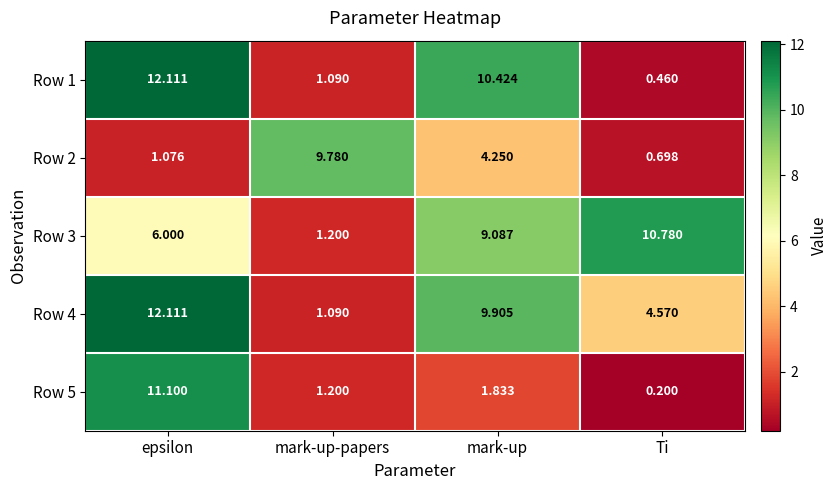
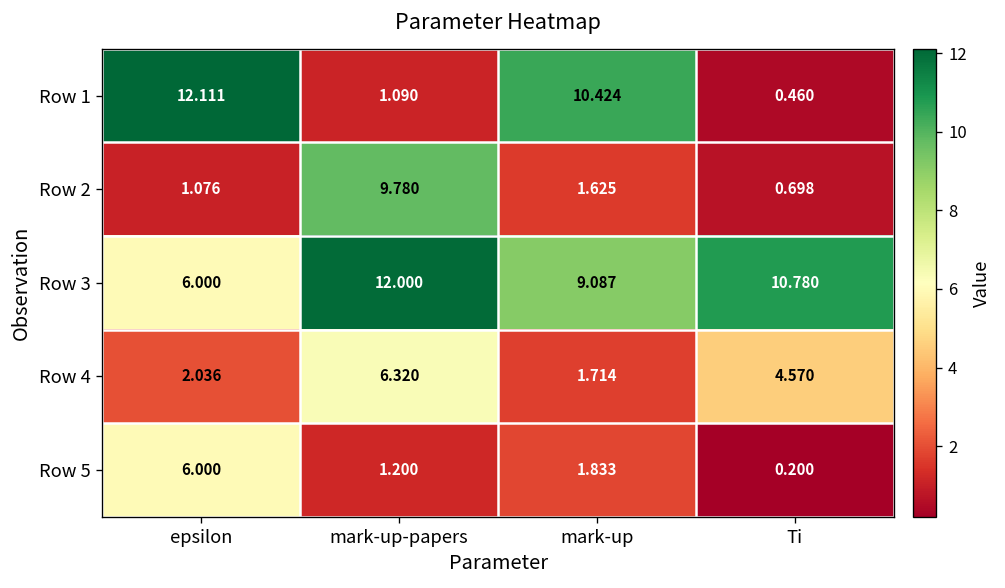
Row 2, mark-up: 4.250 -> 1.625
Row 3, mark-up-papers: 1.200 -> 12.000
Row 4, epsilon: 12.111 -> 2.036
Row 4, mark-up-papers: 1.090 -> 6.320
Row 4, mark-up: 9.905 -> 1.714
Row 5, epsilon: 11.100 -> 6.000
